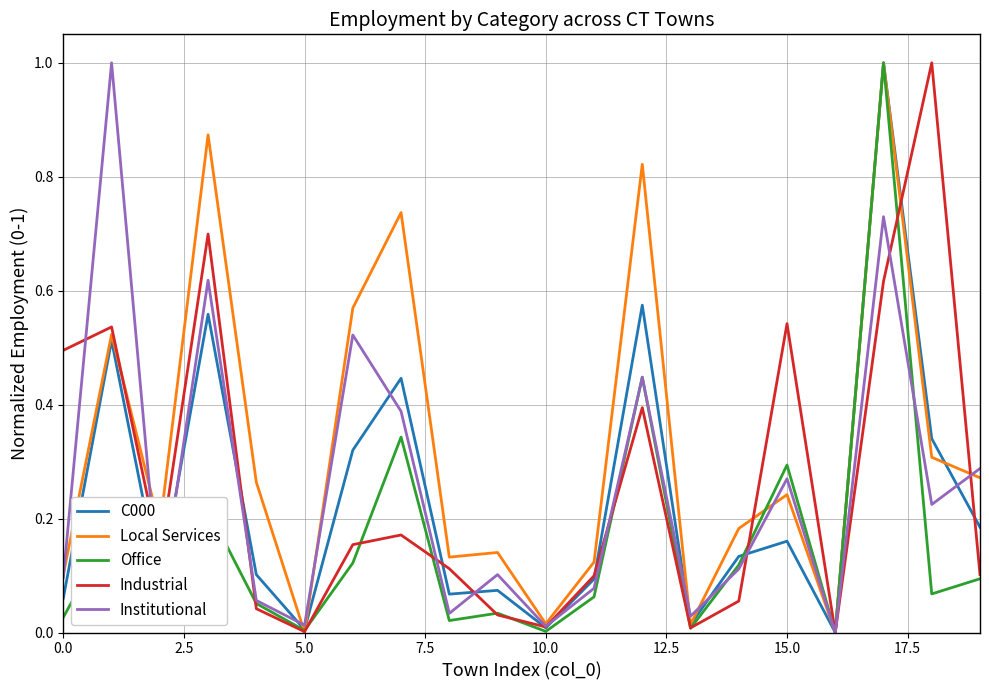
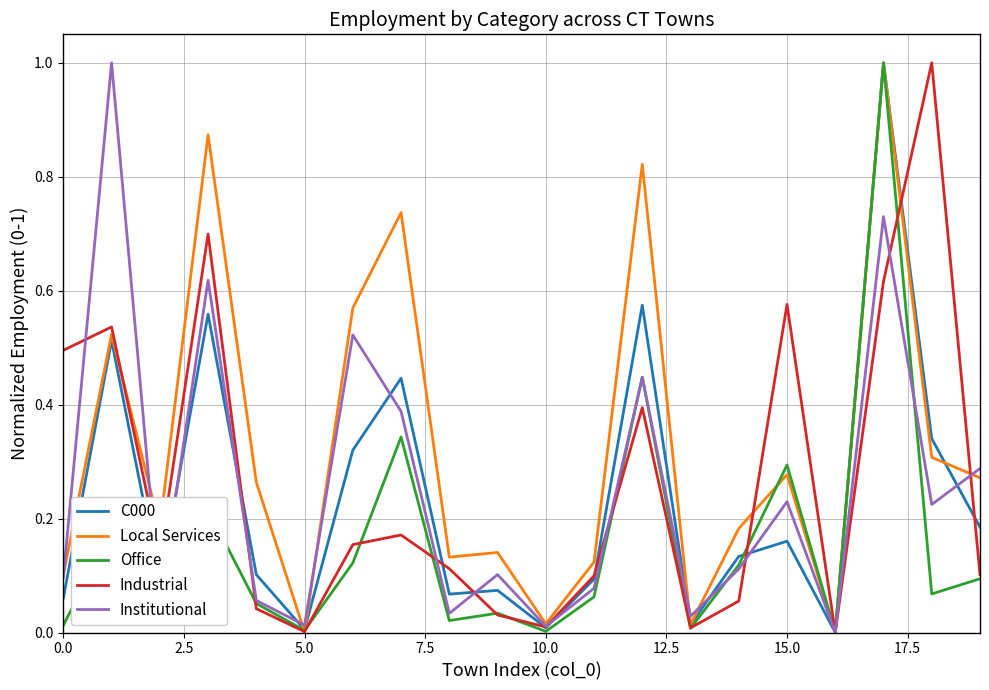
Office, 0.0: 0.03 -> 0.01
Local Services, 15.0: 0.24 -> 0.28
Industrial, 15.0: 0.54 -> 0.58
Institutional, 15.0: 0.27 -> 0.23
